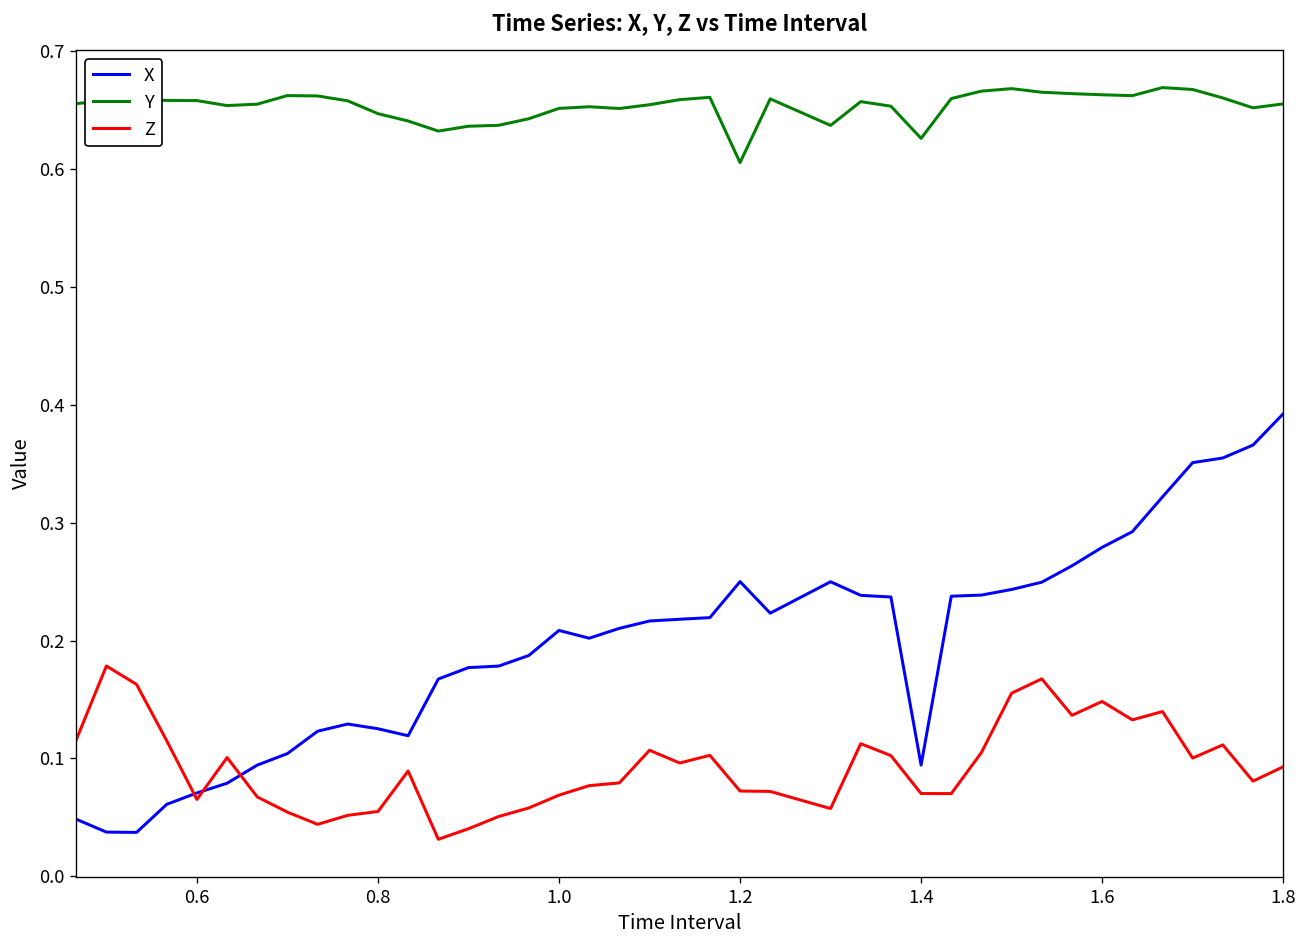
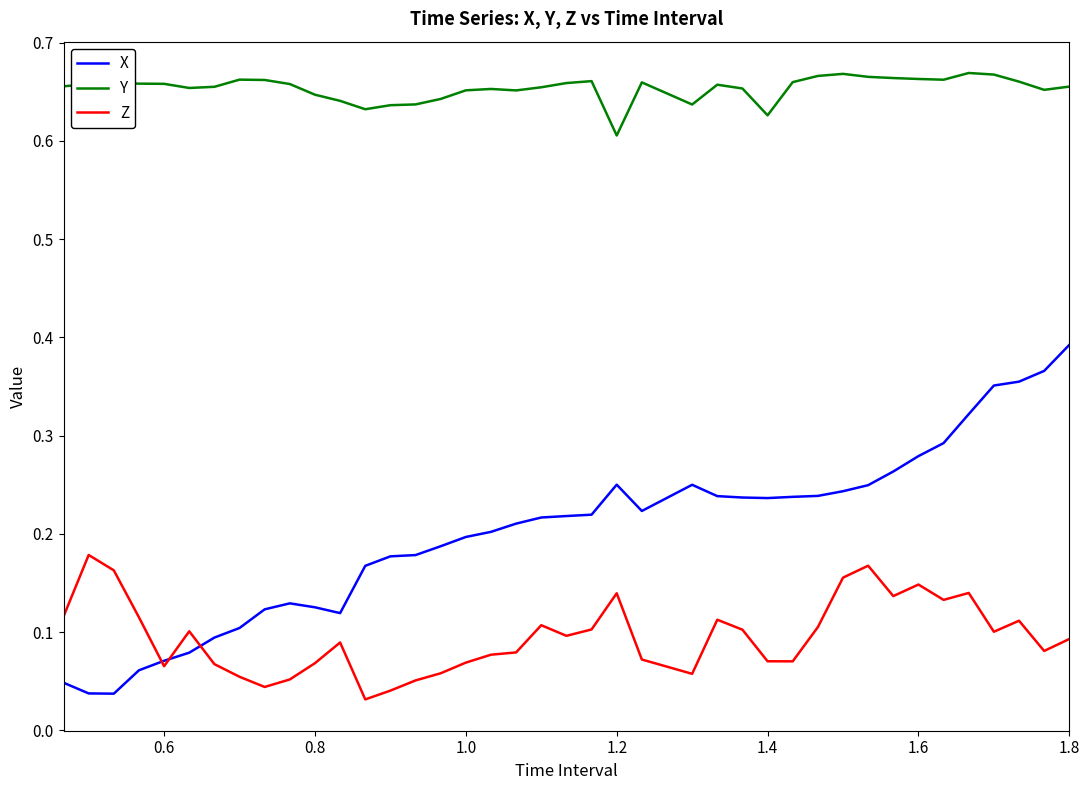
Z, 0.8: 0.06 -> 0.07
X, 1.0: 0.21 -> 0.20
Z, 1.2: 0.07 -> 0.14
X, 1.4: 0.09 -> 0.24
